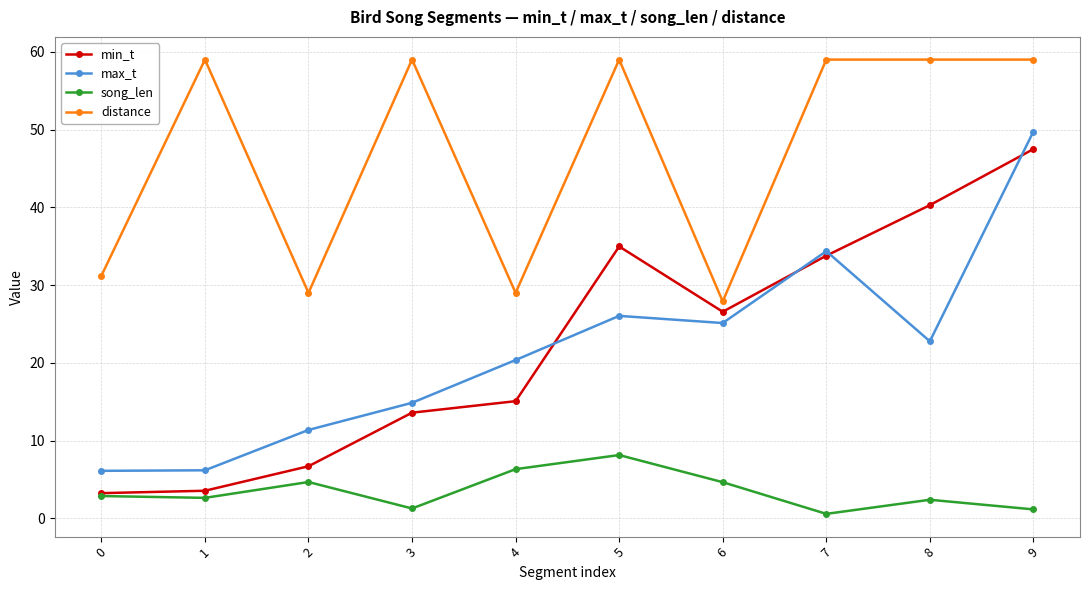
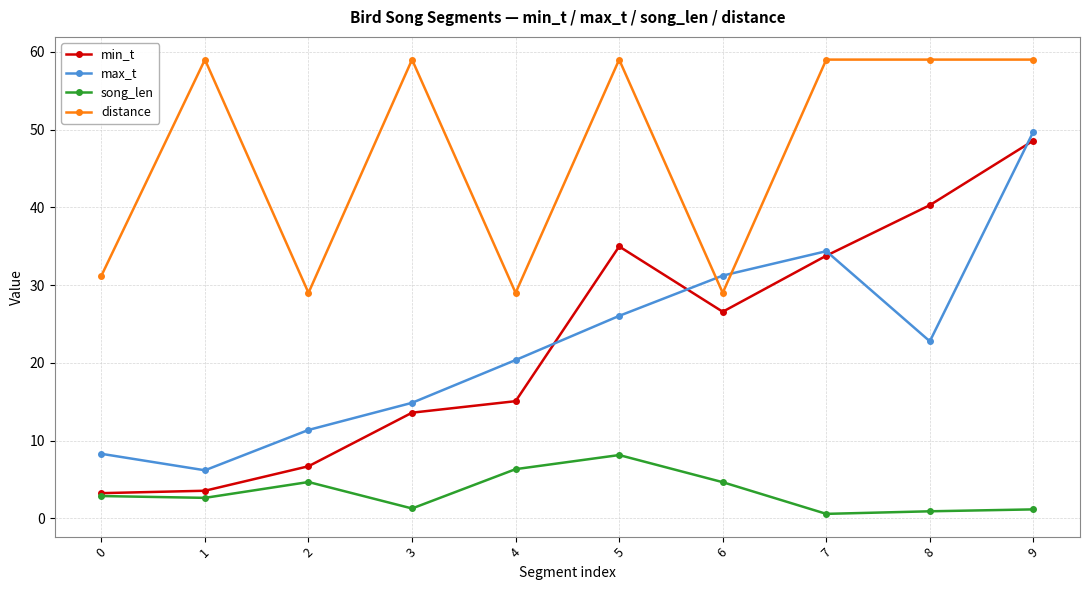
max_t, 0: 6 -> 8
max_t, 6: 25 -> 31
distance, 6: 28 -> 29
song_len, 8: 2 -> 1
min_t, 9: 47 -> 49
